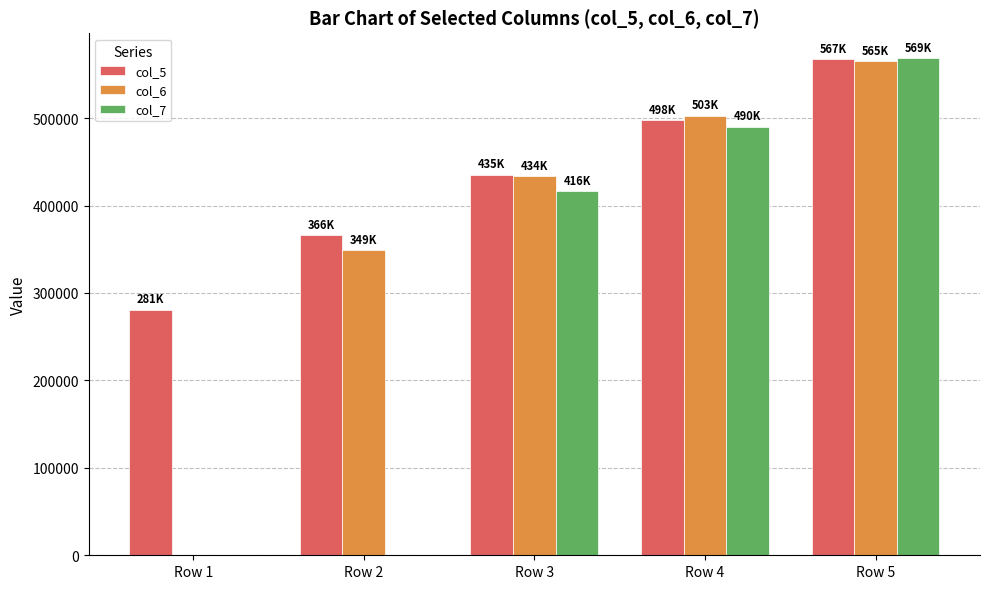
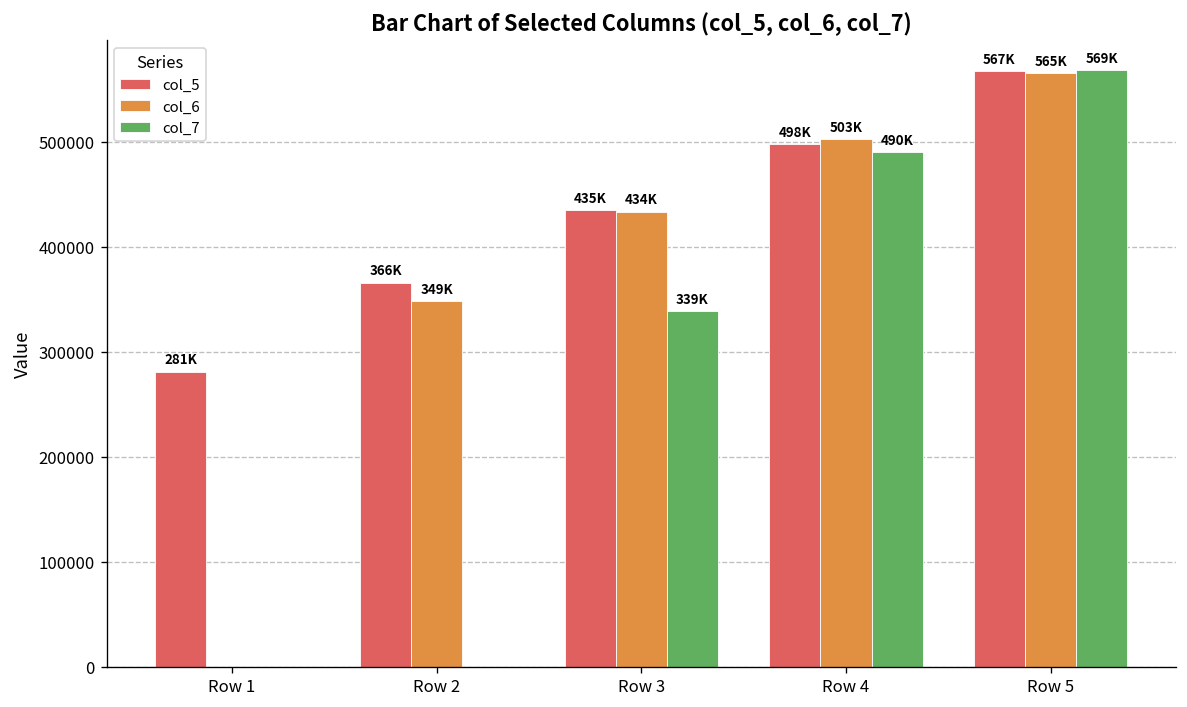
col_7, Row 3: 416K -> 339K
